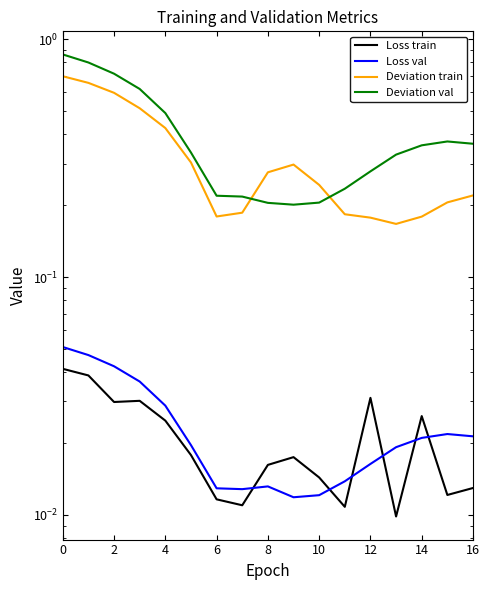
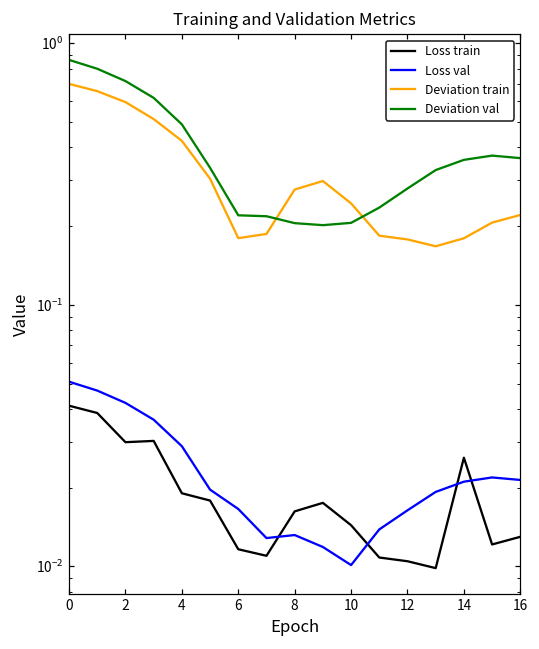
Loss train, 4: 0.025 -> 0.019
Loss val, 6: 0.013 -> 0.017
Loss val, 10: 0.012 -> 0.0101
Loss train, 12: 0.031 -> 0.010
